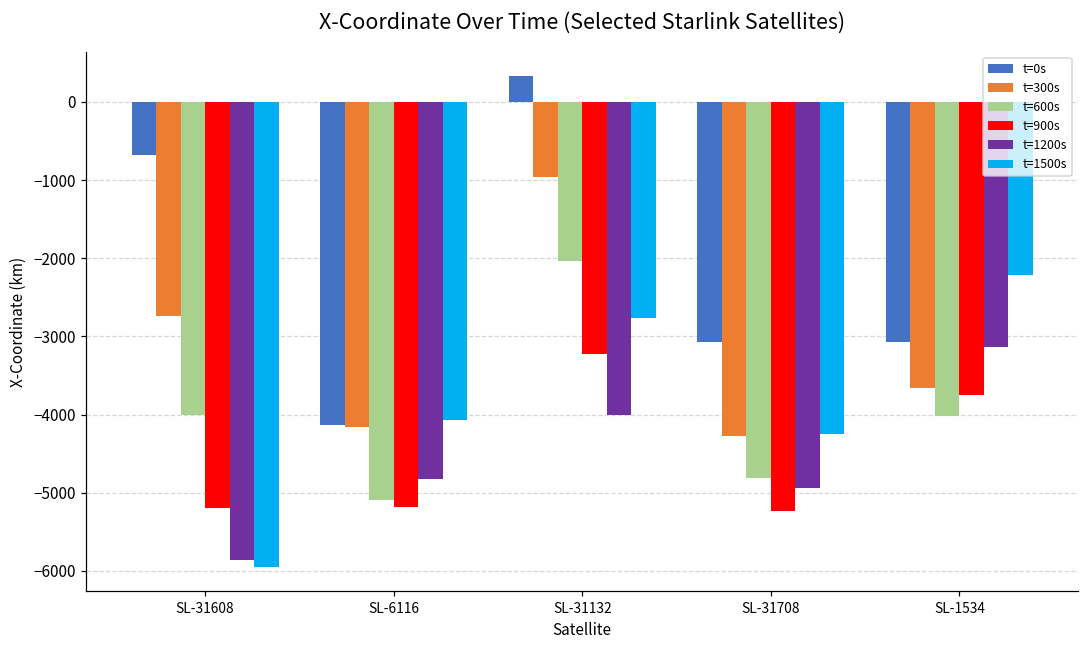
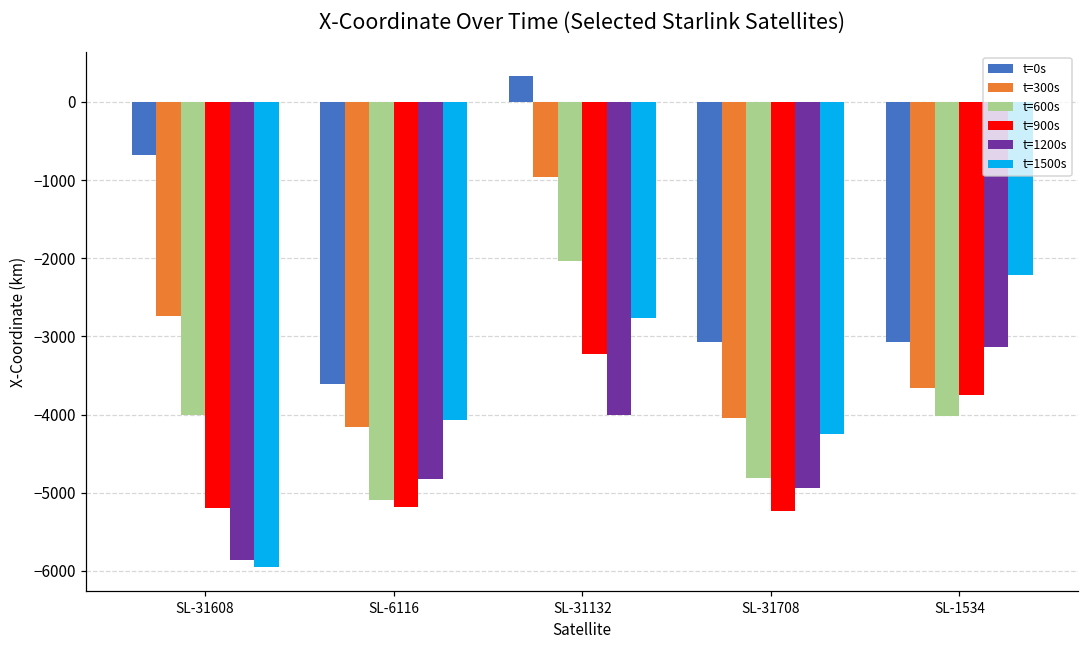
t=0s, SL-6116: -4100 -> -3600
t=300s, SL-31708: -4300 -> -4000
